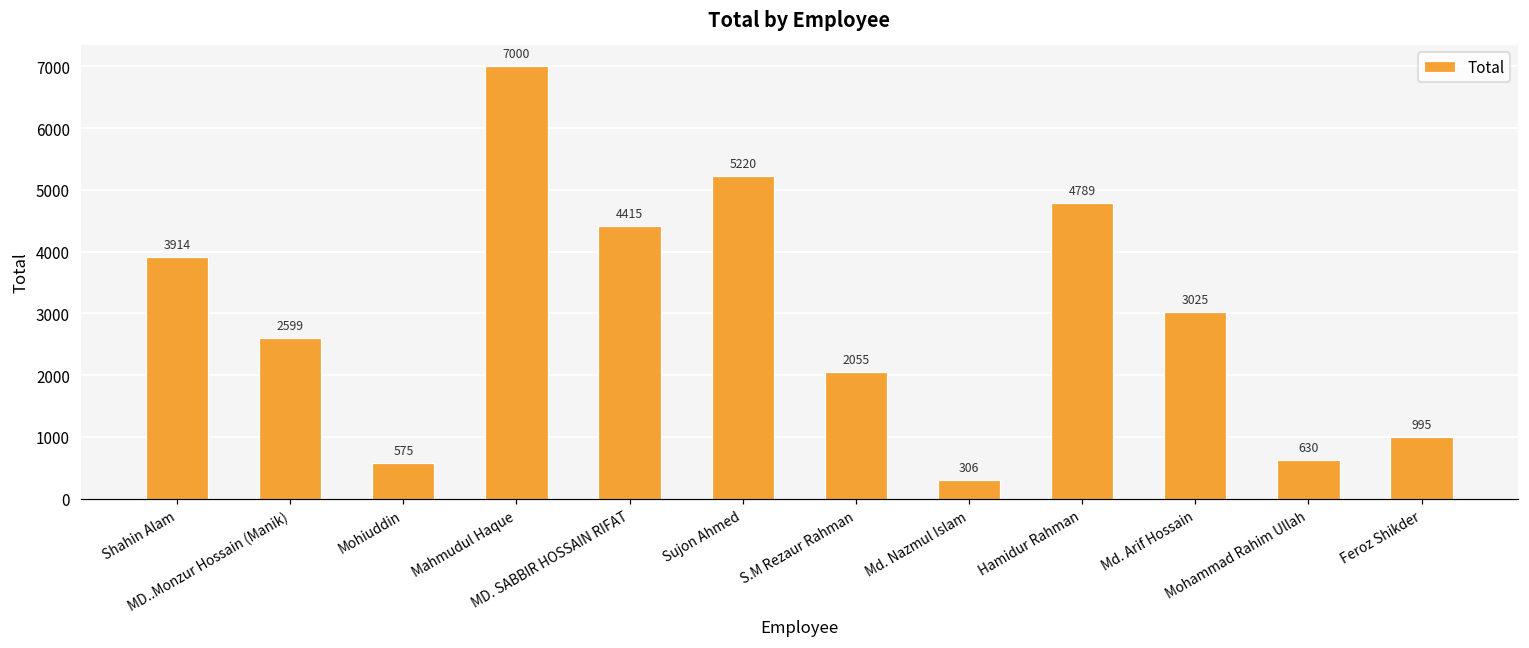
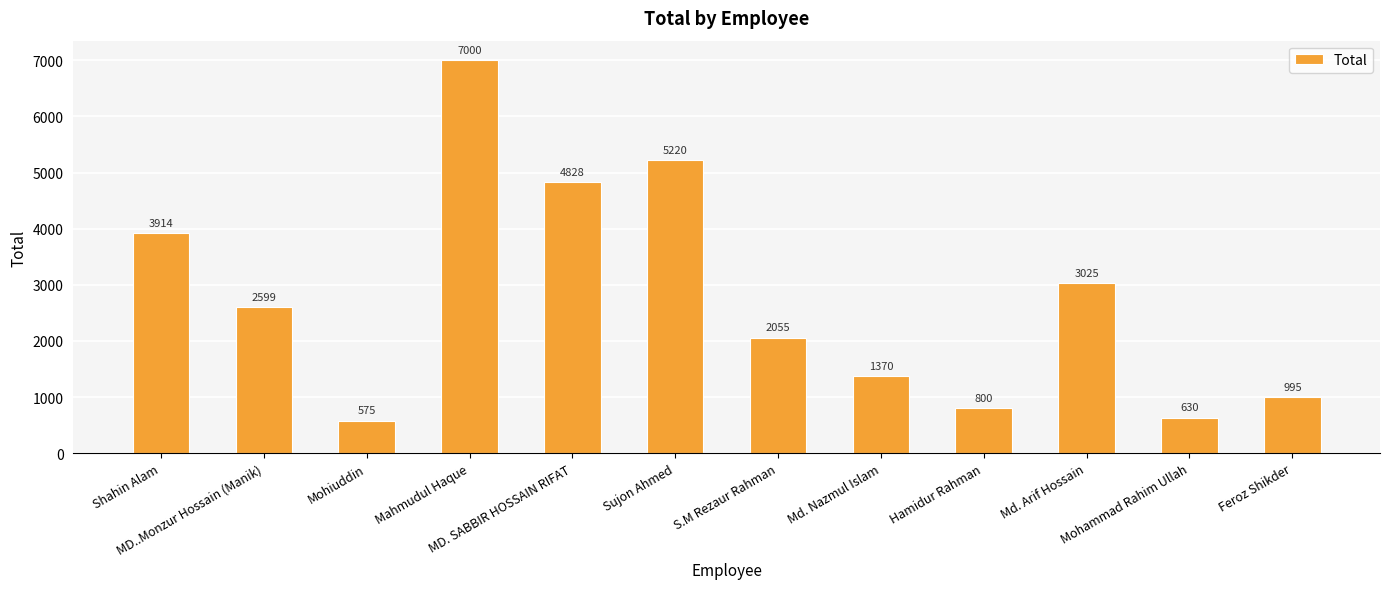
MD. SABBIR HOSSAIN RIFAT: 4415 -> 4828
Md. Nazmul Islam: 306 -> 1370
Hamidur Rahman: 4789 -> 800
